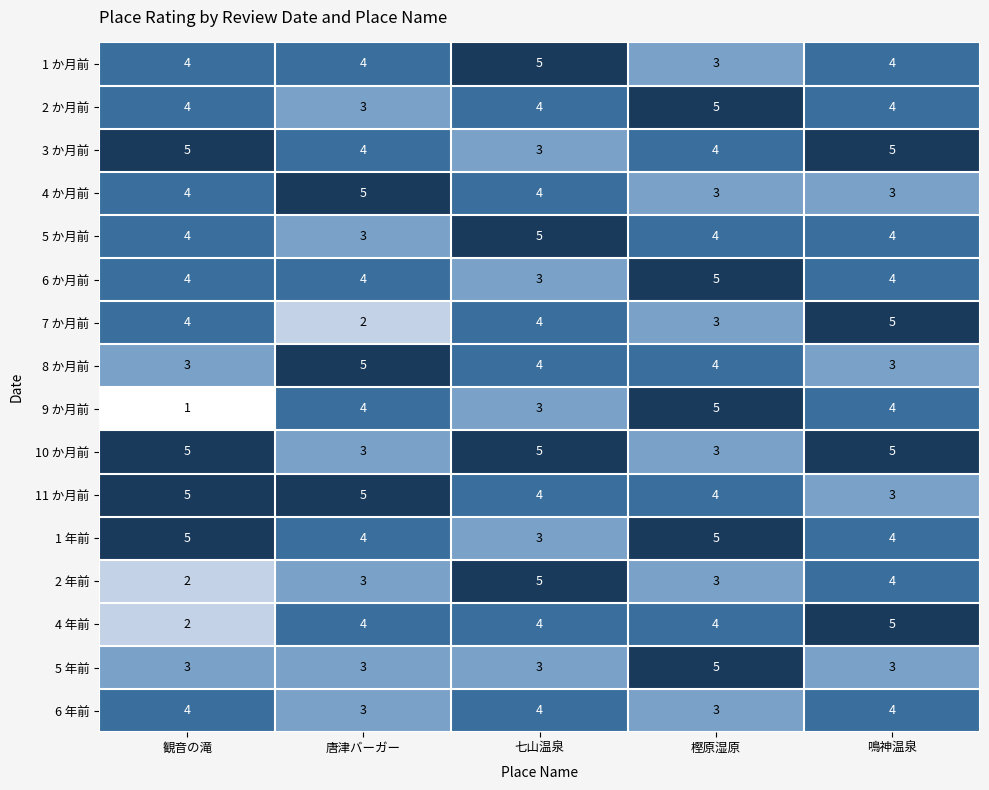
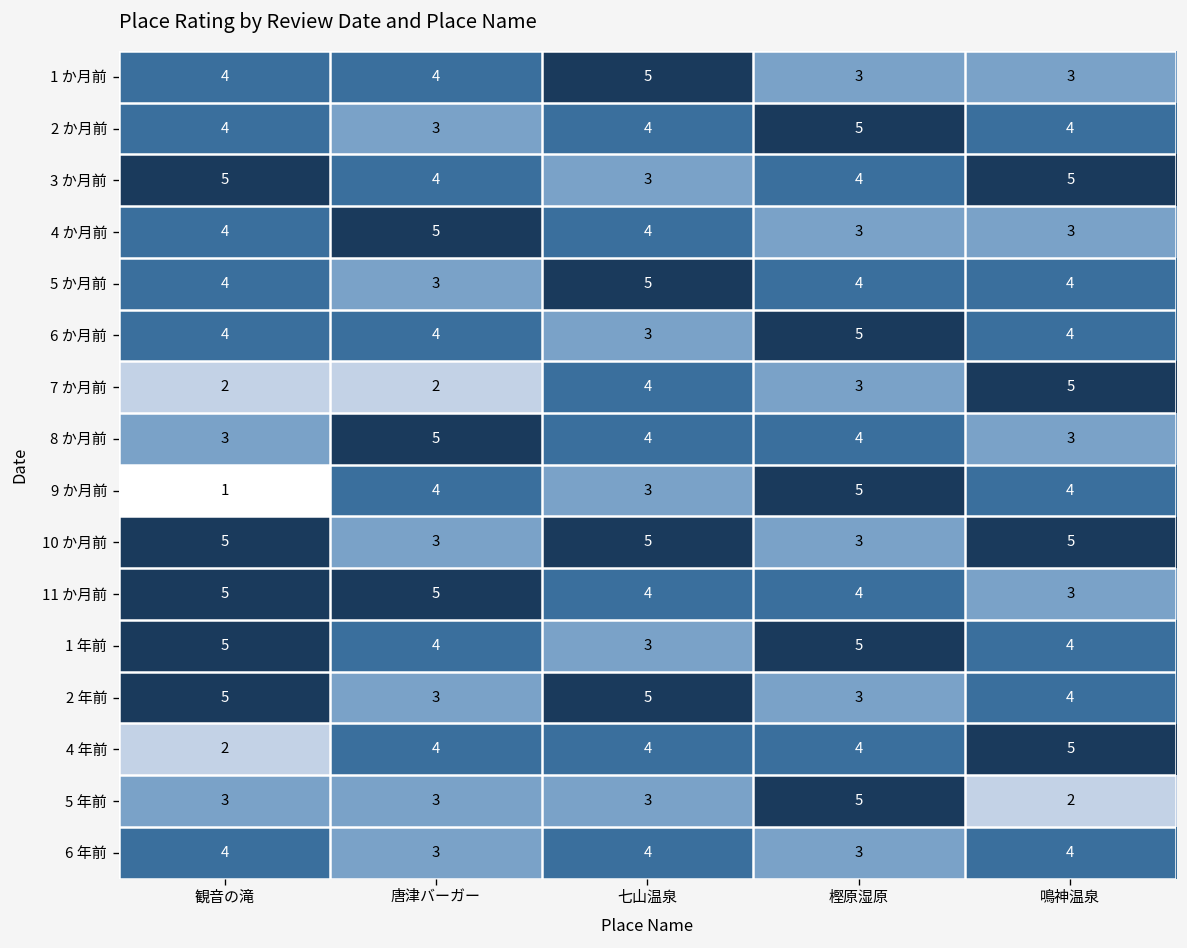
1 か月前, 鳴神温泉: 4 -> 3
7 か月前, 観音の滝: 4 -> 2
2 年前, 観音の滝: 2 -> 5
5 年前, 鳴神温泉: 3 -> 2
